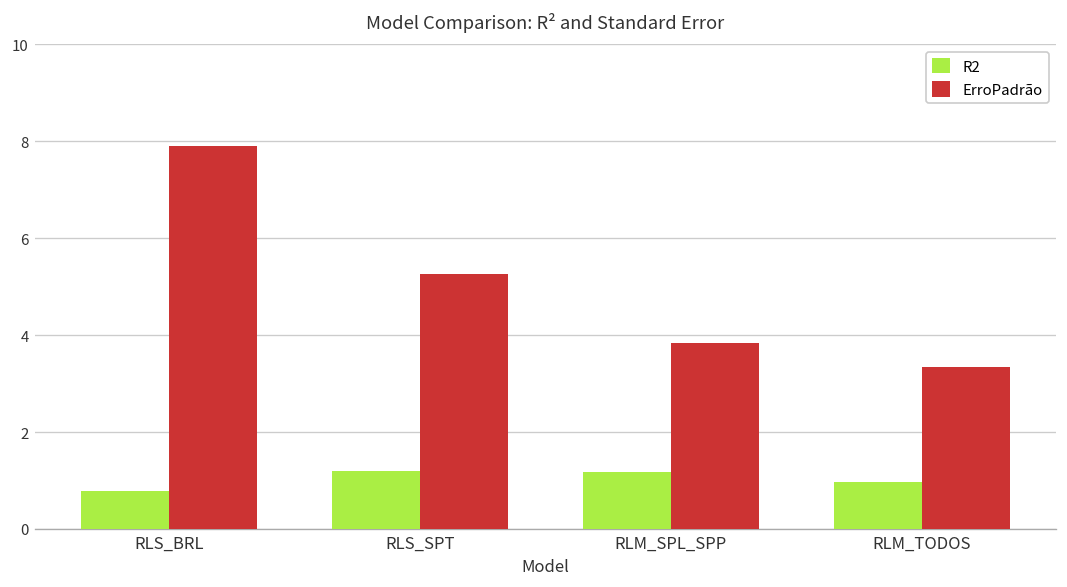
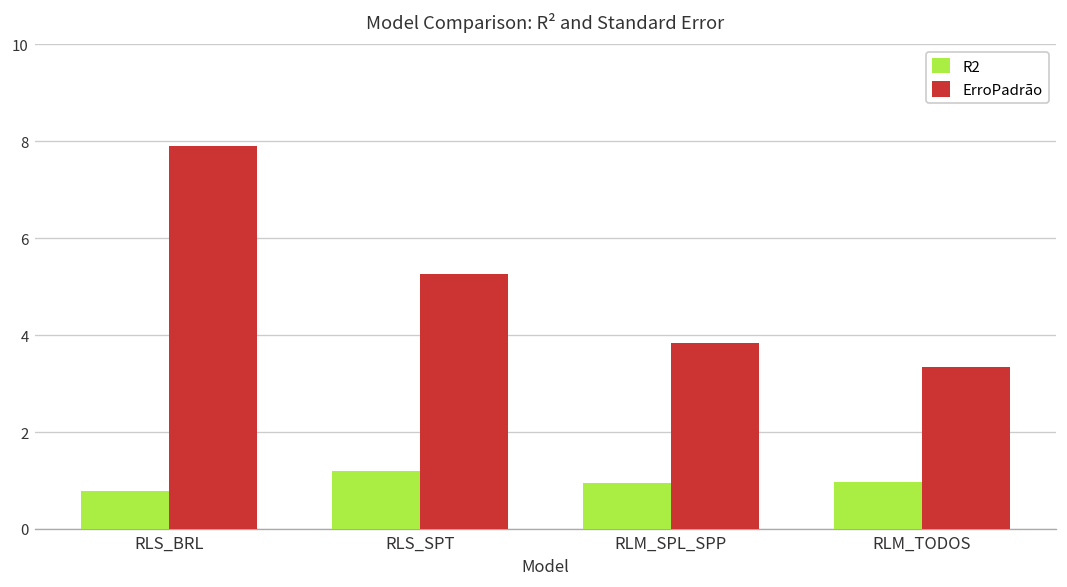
R2, RLM_SPL_SPP: 1.2 -> 0.9
